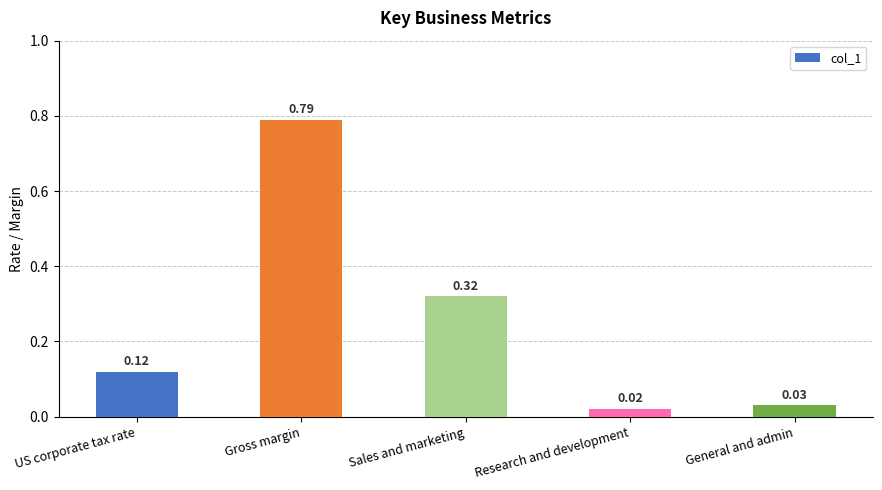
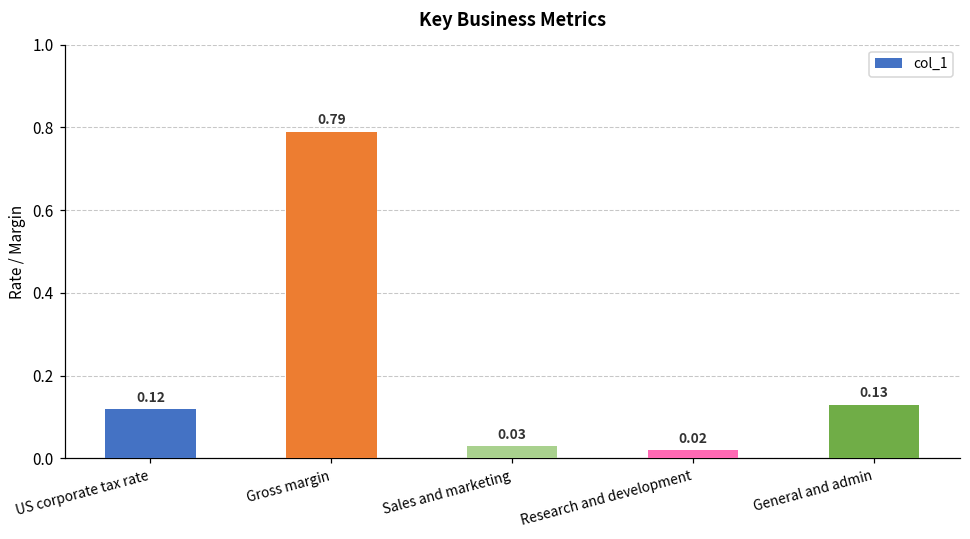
Sales and marketing: 0.32 -> 0.03
General and admin: 0.03 -> 0.13
